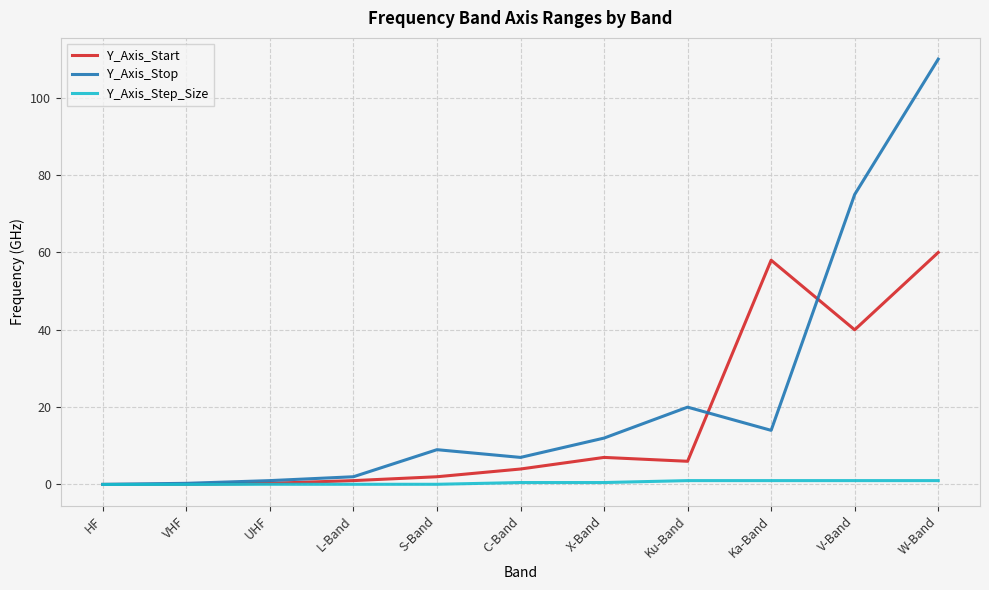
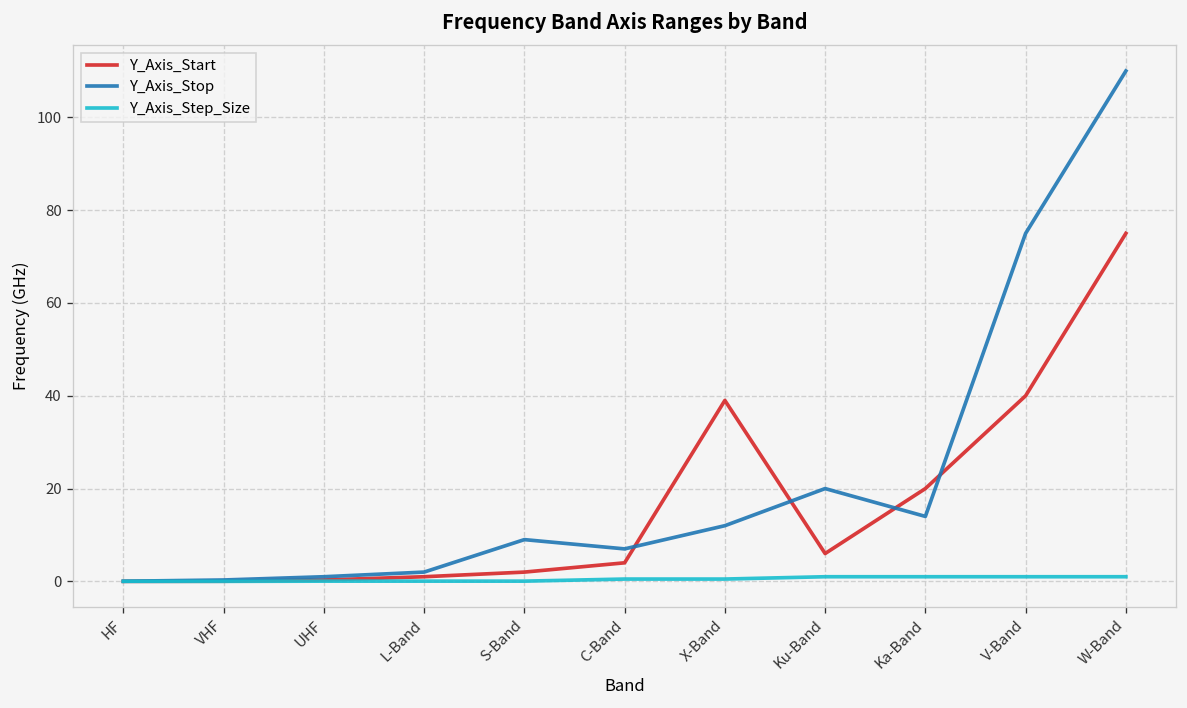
Y_Axis_Start, X-Band: 7 -> 39
Y_Axis_Start, Ka-Band: 58 -> 20
Y_Axis_Start, W-Band: 60 -> 75
